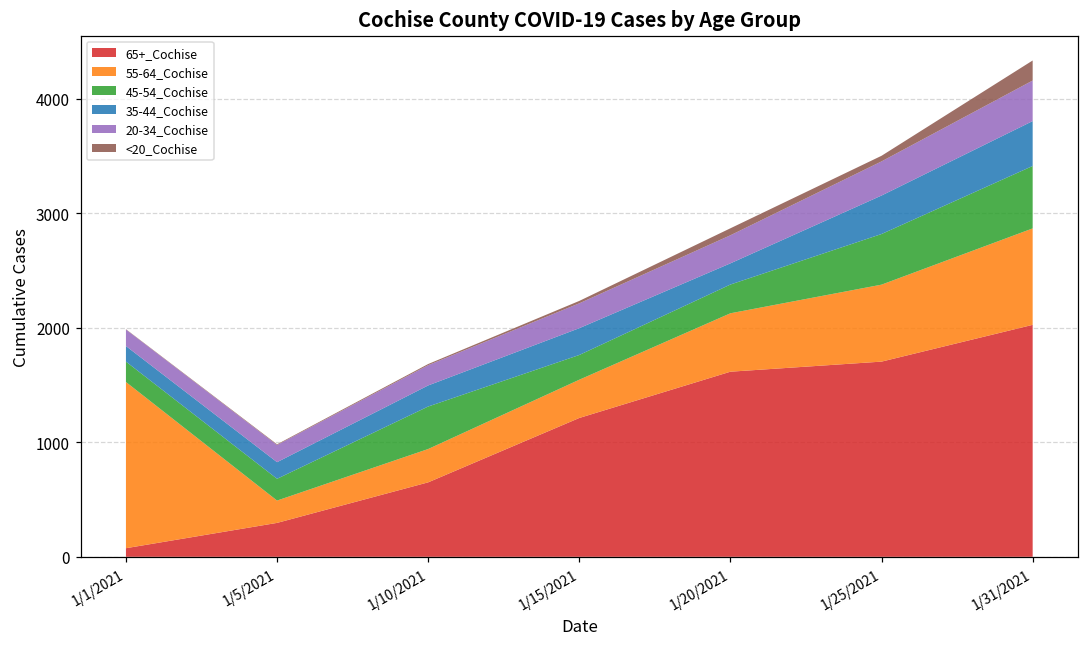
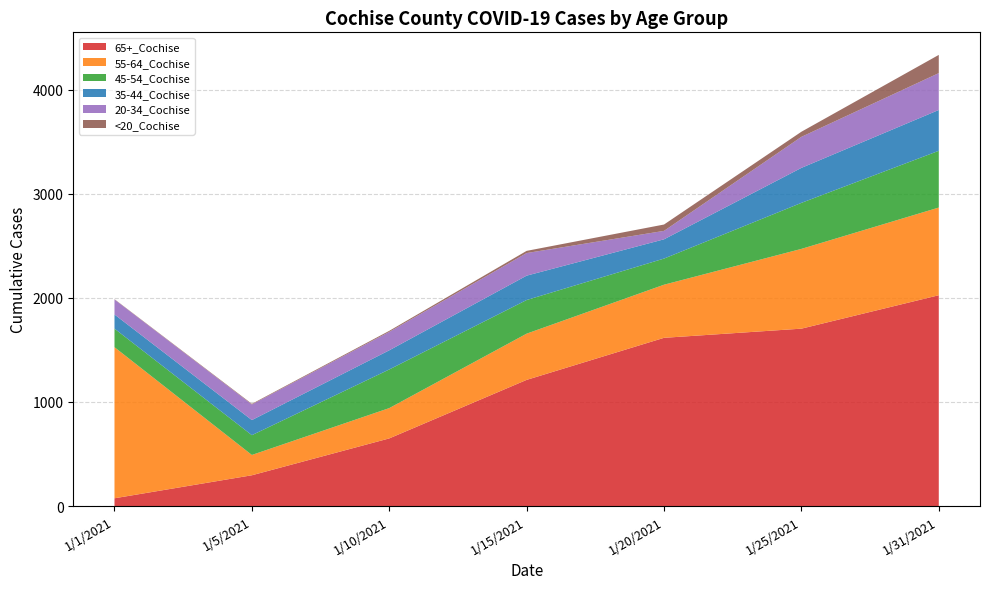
55-64_Cochise, 1/15/2021: 330 -> 440
45-54_Cochise, 1/15/2021: 220 -> 320
20-34_Cochise, 1/20/2021: 250 -> 80
55-64_Cochise, 1/25/2021: 670 -> 770
